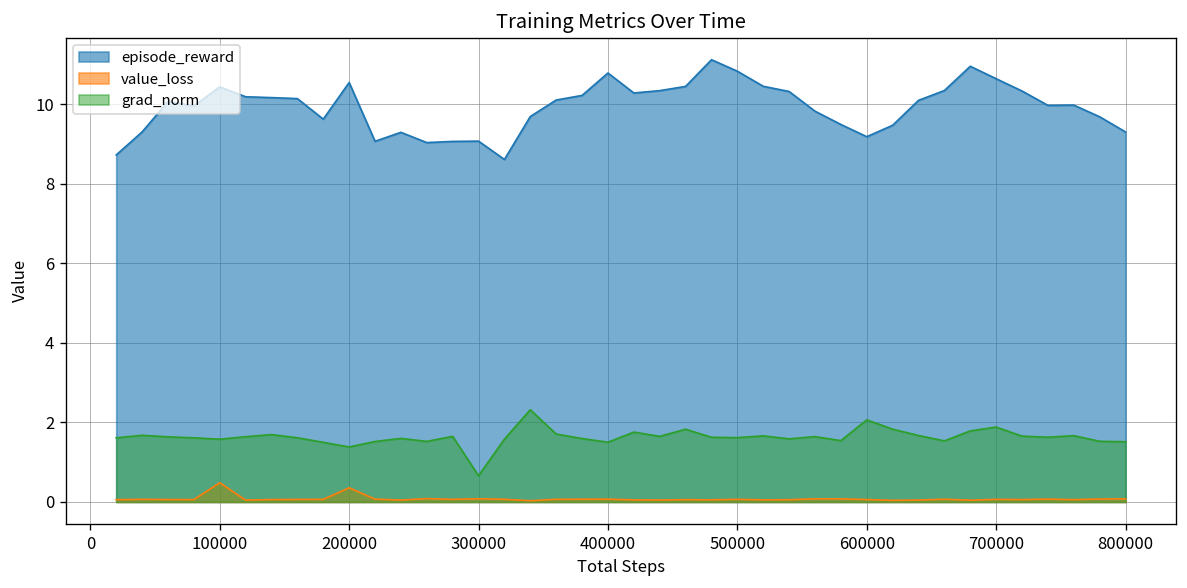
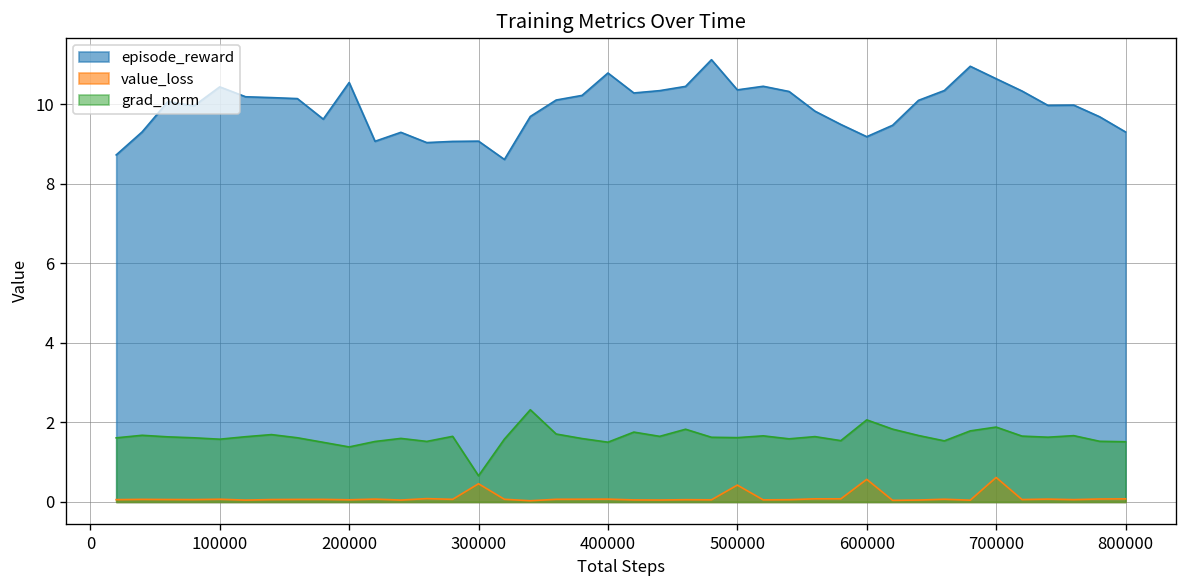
value_loss, 100000: 0.5 -> 0.1
value_loss, 200000: 0.4 -> 0.1
value_loss, 300000: 0.1 -> 0.5
episode_reward, 500000: 10.8 -> 10.4
value_loss, 500000: 0.1 -> 0.4
value_loss, 600000: 0.1 -> 0.6
value_loss, 700000: 0.1 -> 0.6
